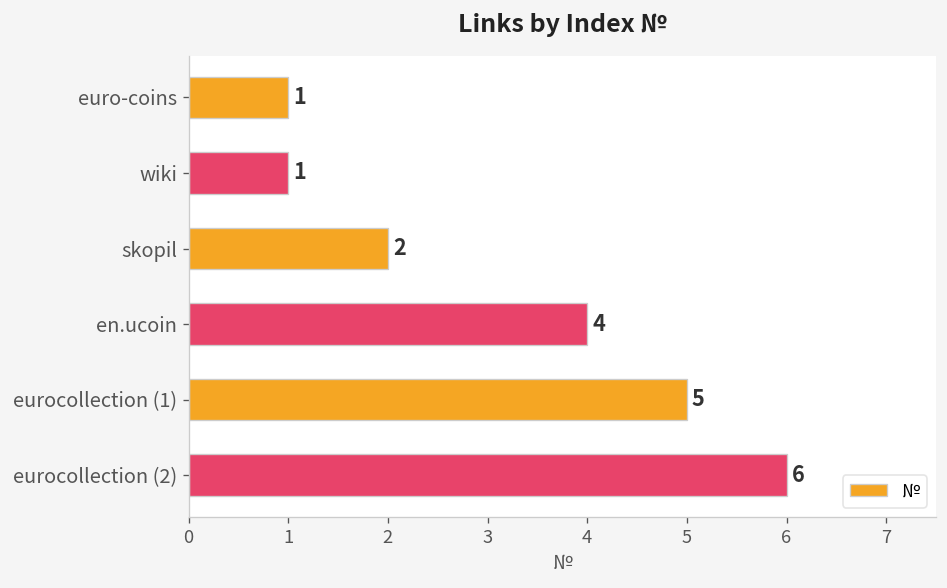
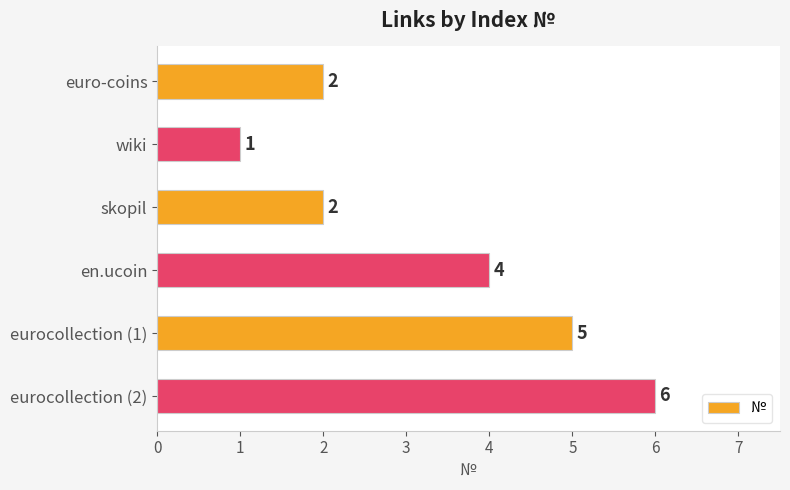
euro-coins: 1 -> 2
